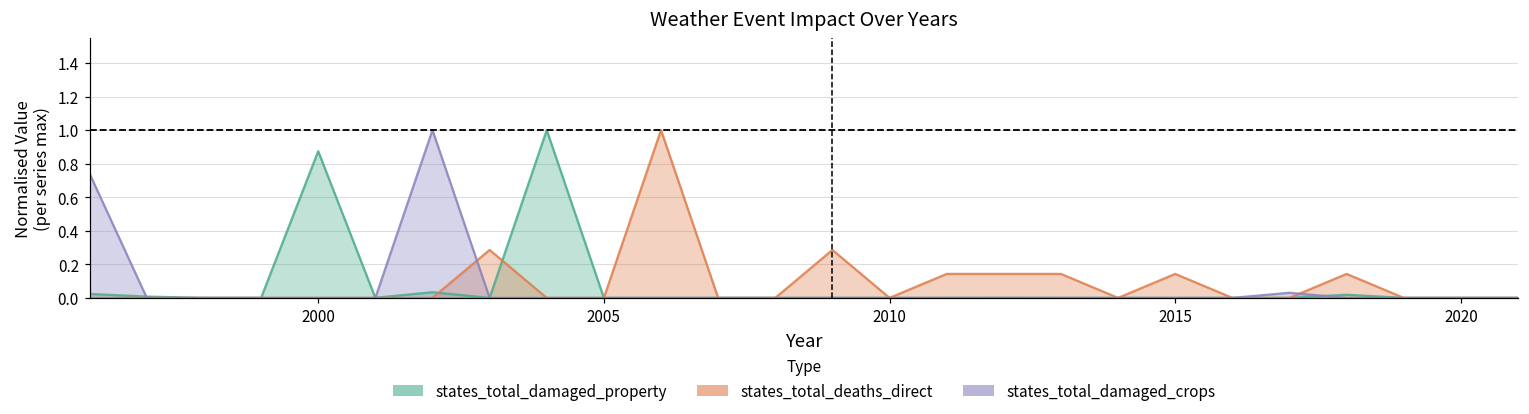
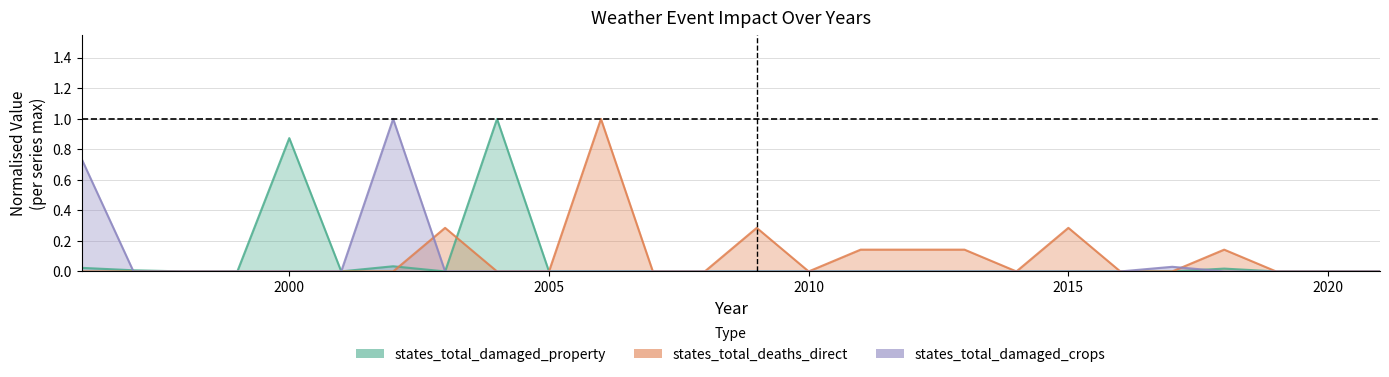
states_total_deaths_direct, 2015: 0.14 -> 0.29
